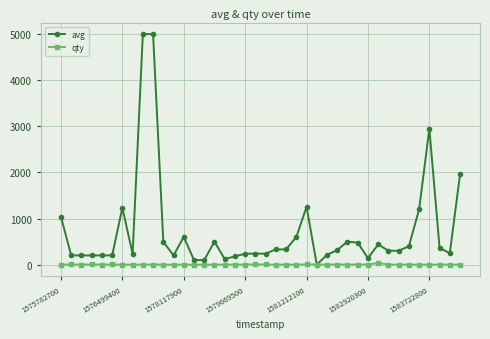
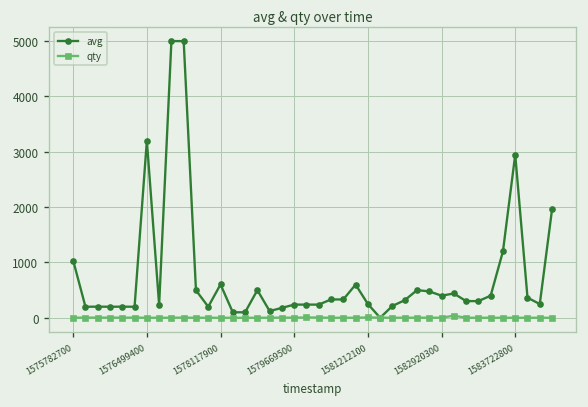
avg, 1576499400: 1200 -> 3200
avg, 1581212100: 1300 -> 300
avg, 1582920300: 100 -> 400
